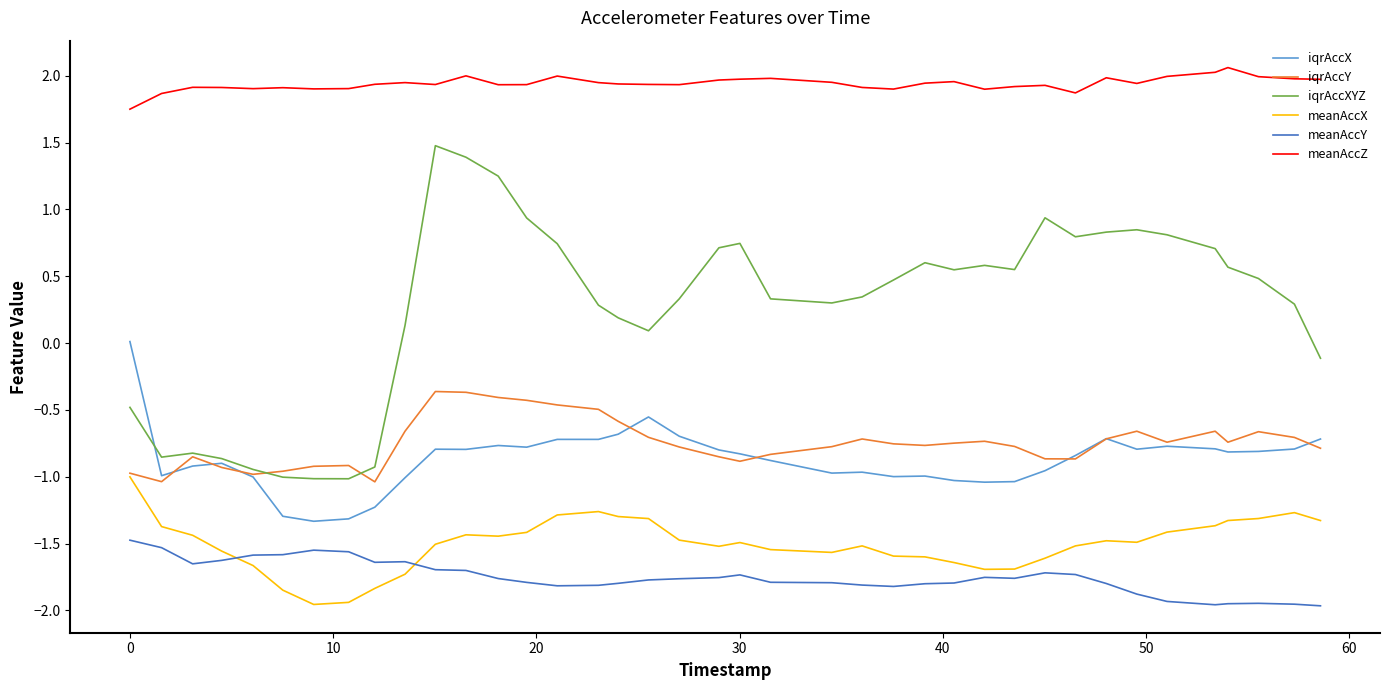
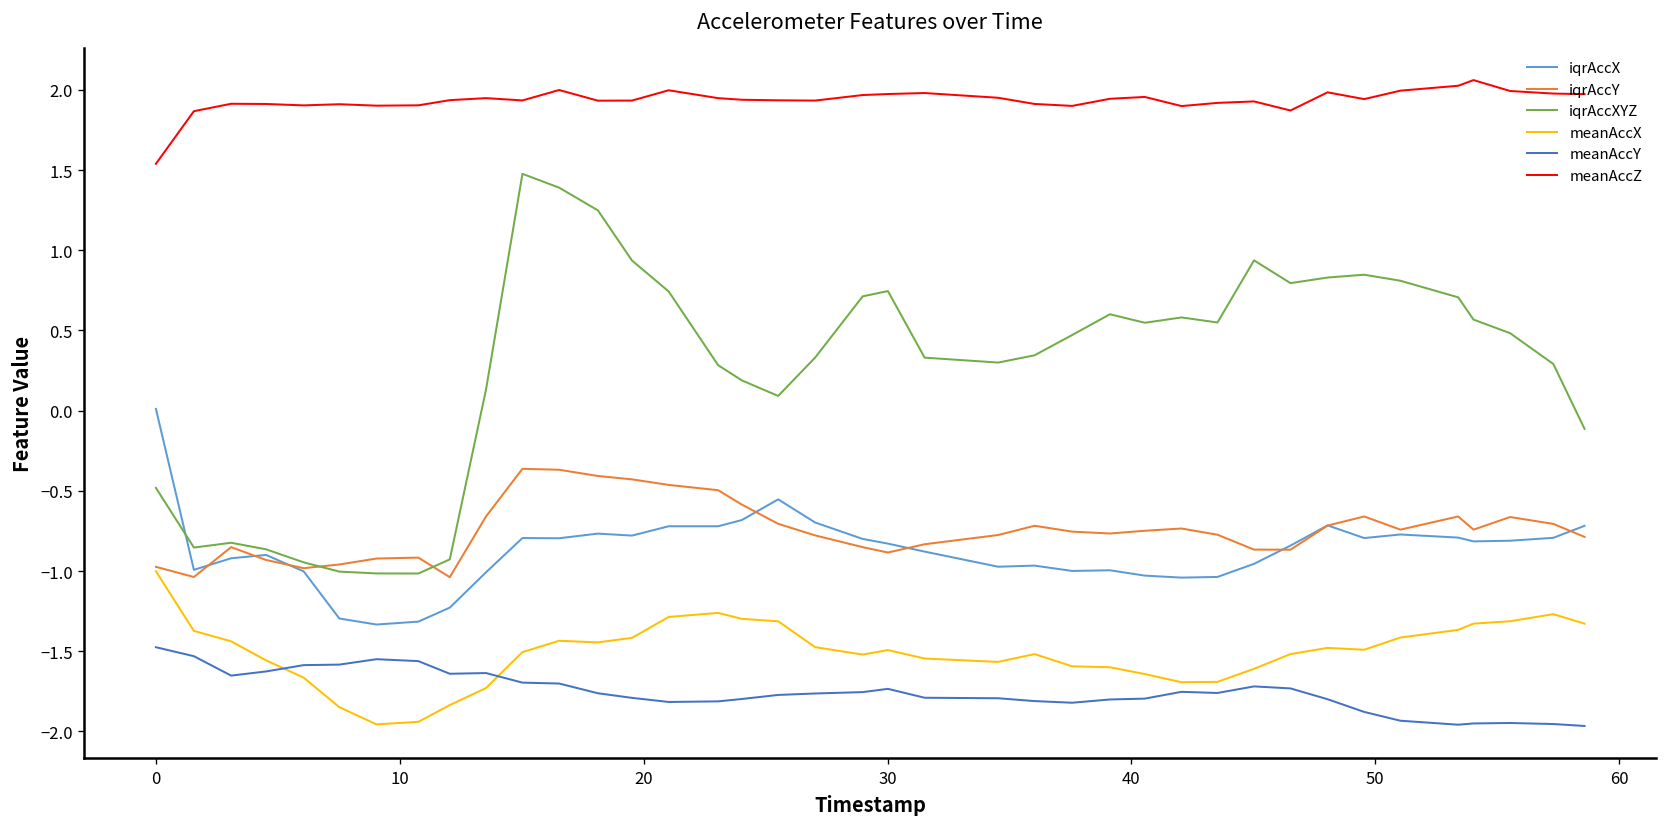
meanAccZ, 0: 1.75 -> 1.54
